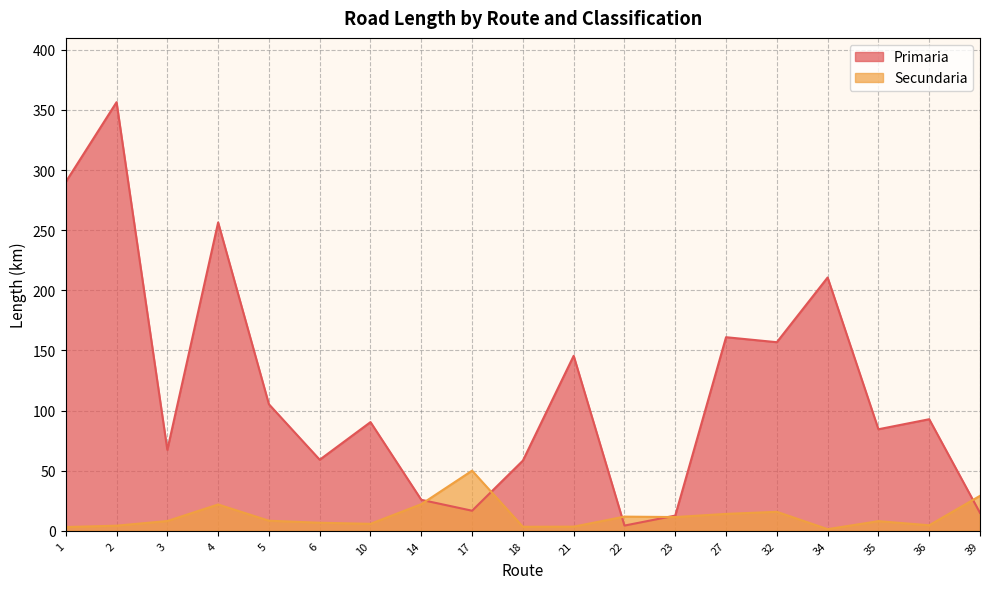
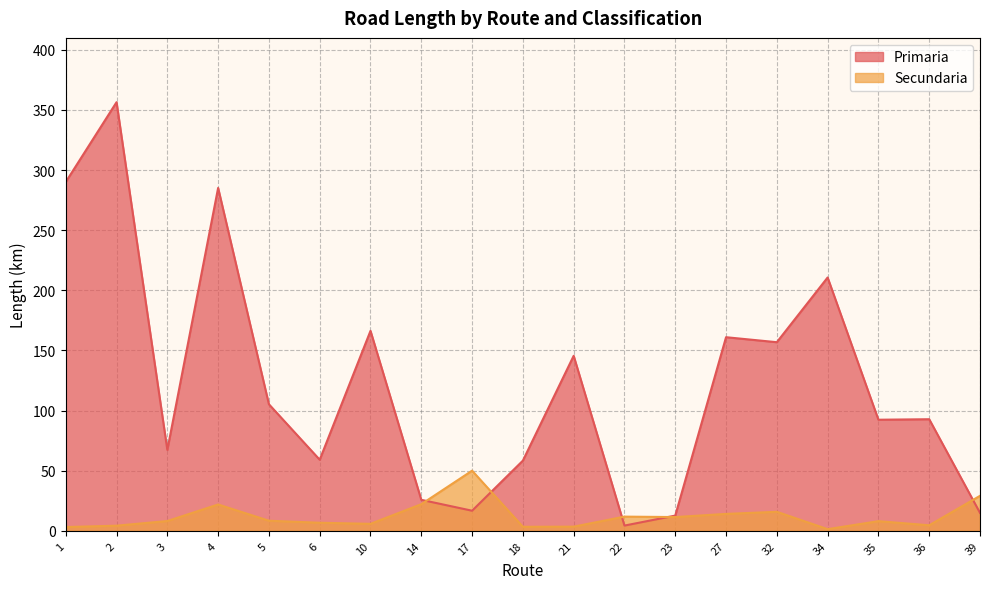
Primaria, 4: 256 -> 285
Primaria, 10: 90 -> 166
Primaria, 35: 84 -> 92
